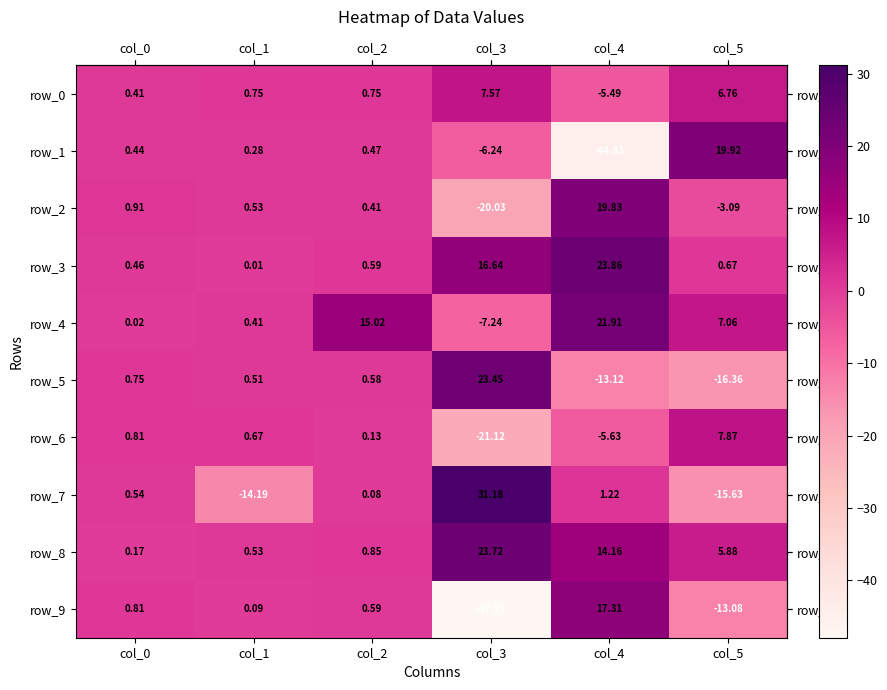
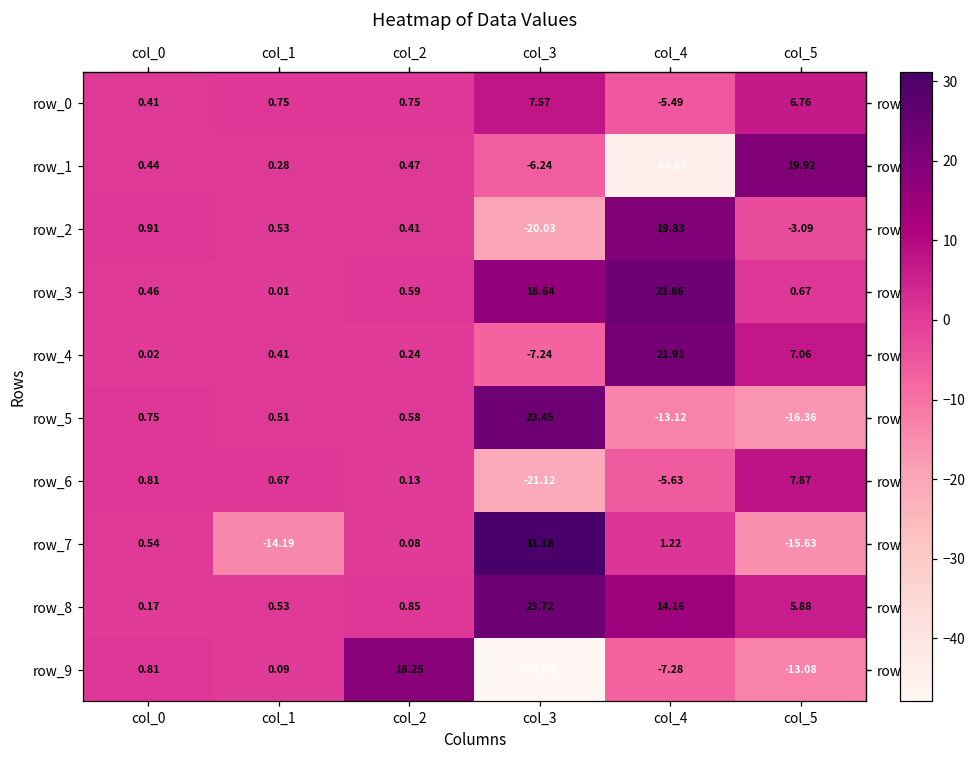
row_4, col_2: 15.02 -> 0.24
row_9, col_2: 0.59 -> 18.25
row_9, col_4: 17.31 -> -7.28
